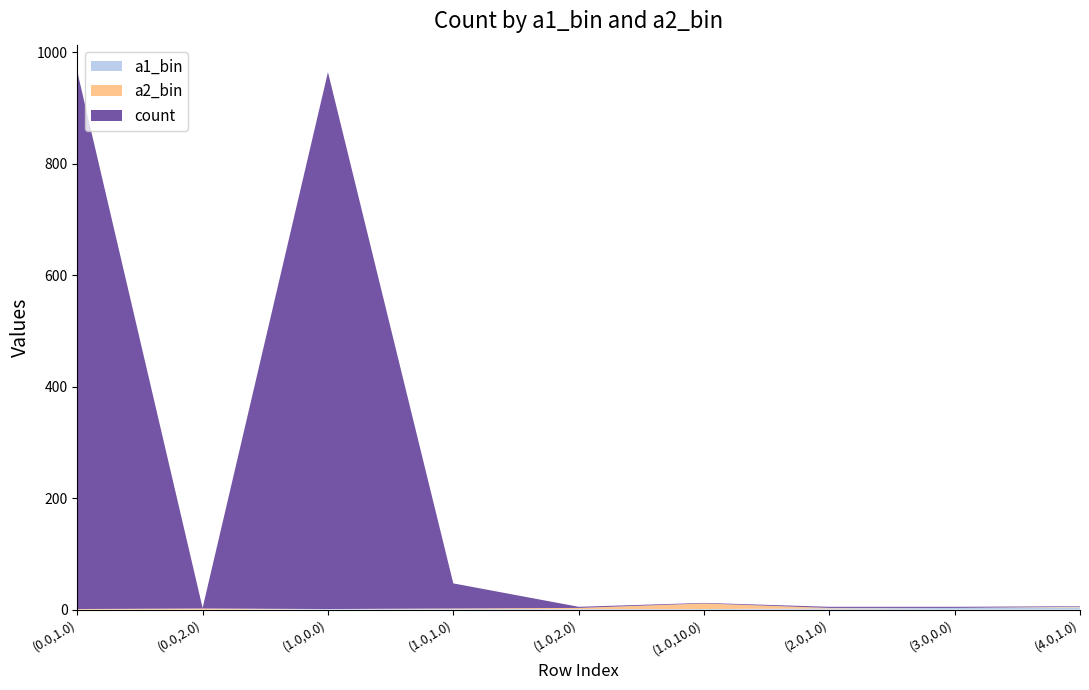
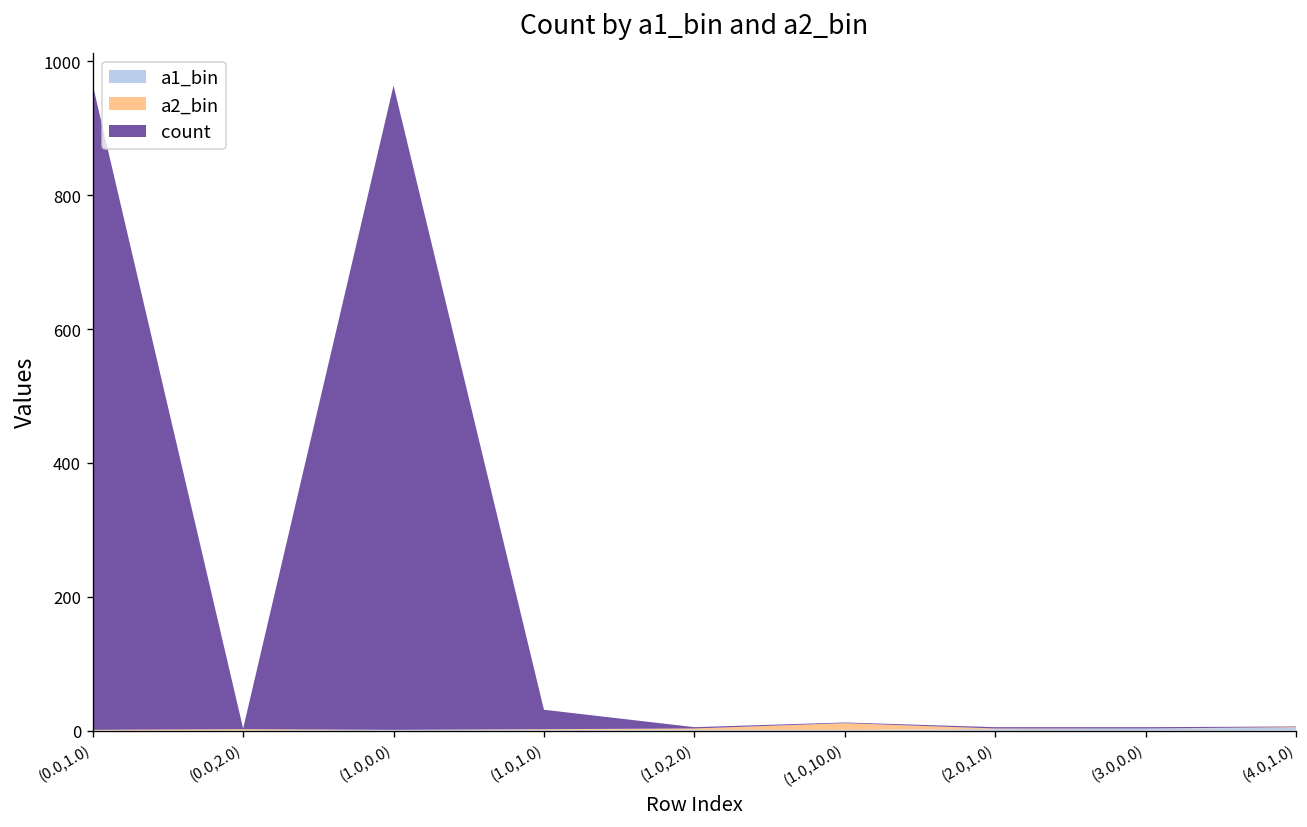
count, (1.0,1.0): 50 -> 30
